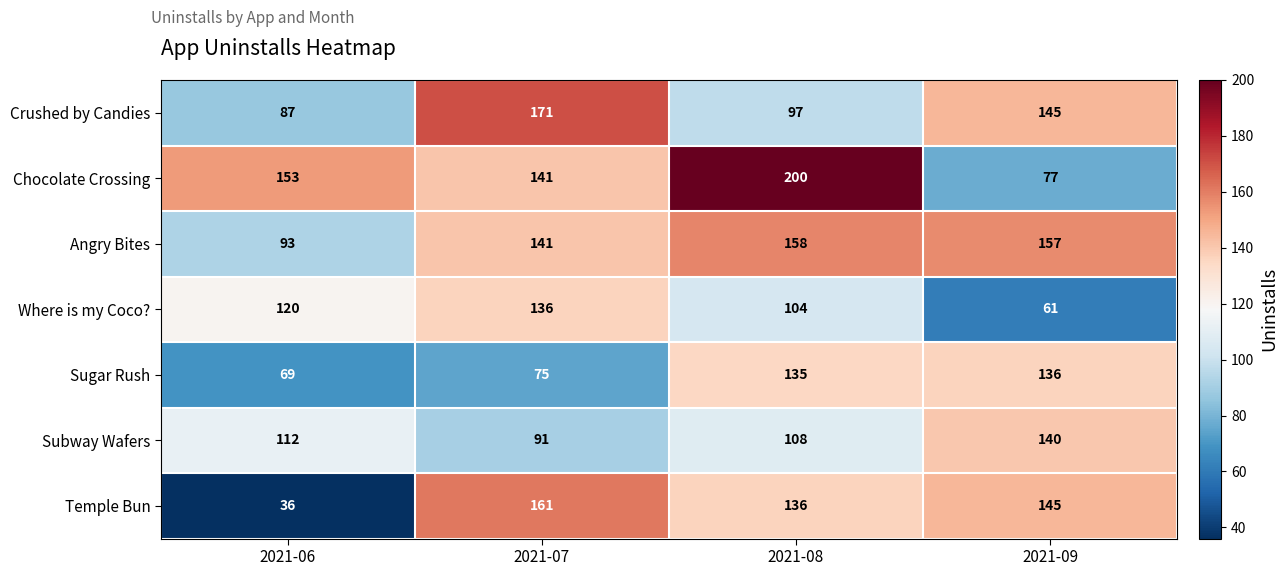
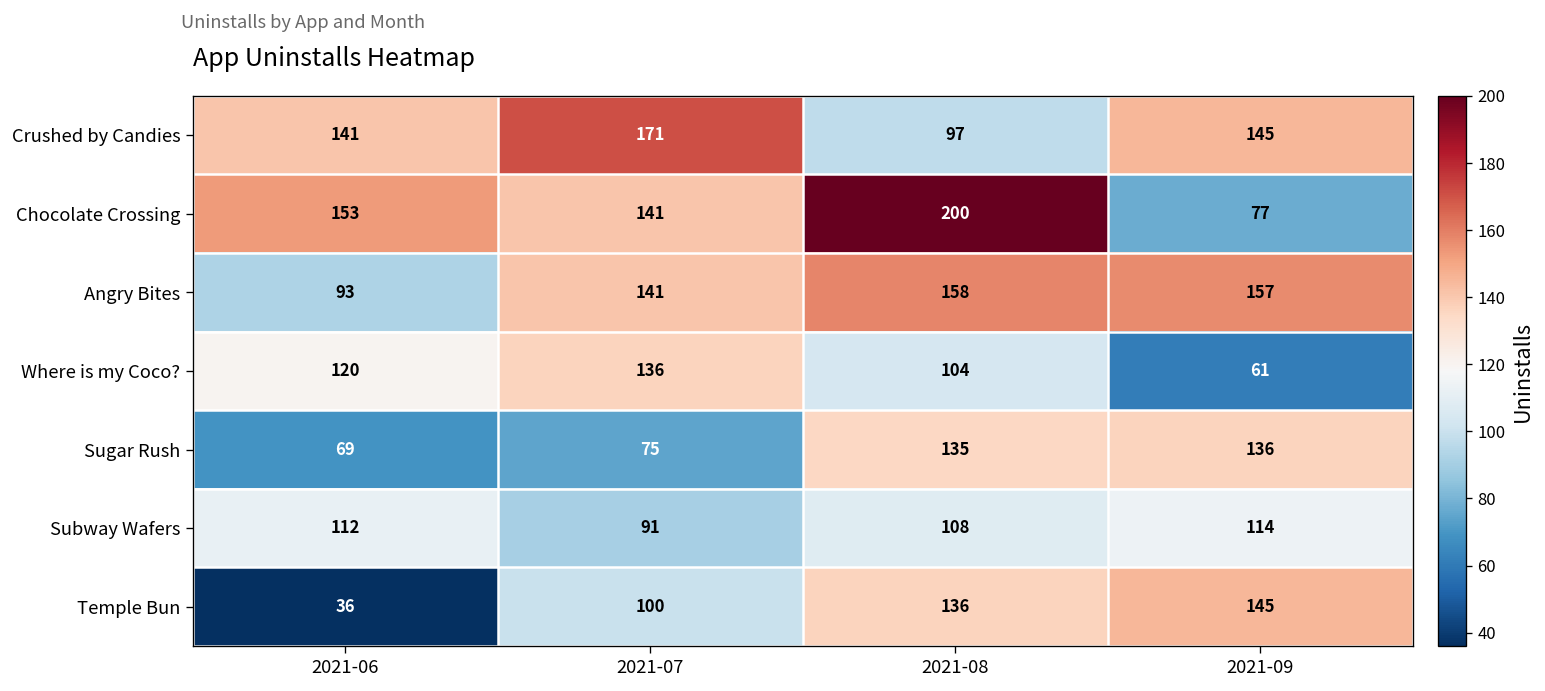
Crushed by Candies, 2021-06: 87 -> 141
Subway Wafers, 2021-09: 140 -> 114
Temple Bun, 2021-07: 161 -> 100
